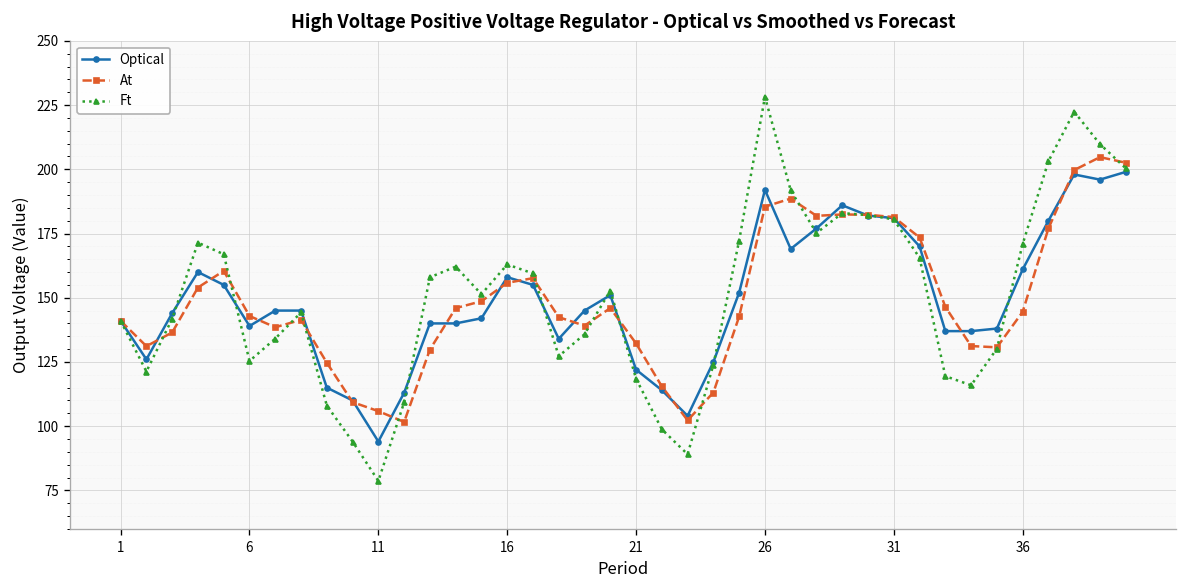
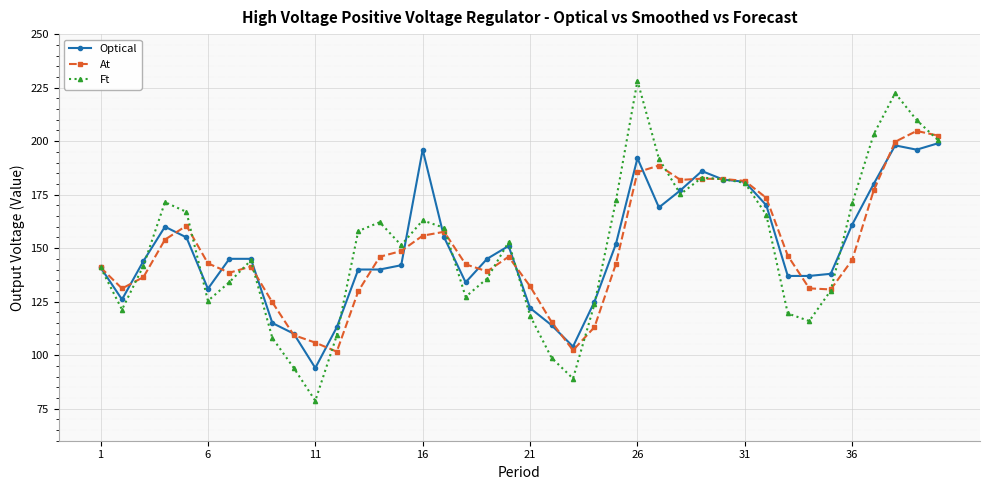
Optical, 6: 139 -> 131
Optical, 16: 158 -> 196
